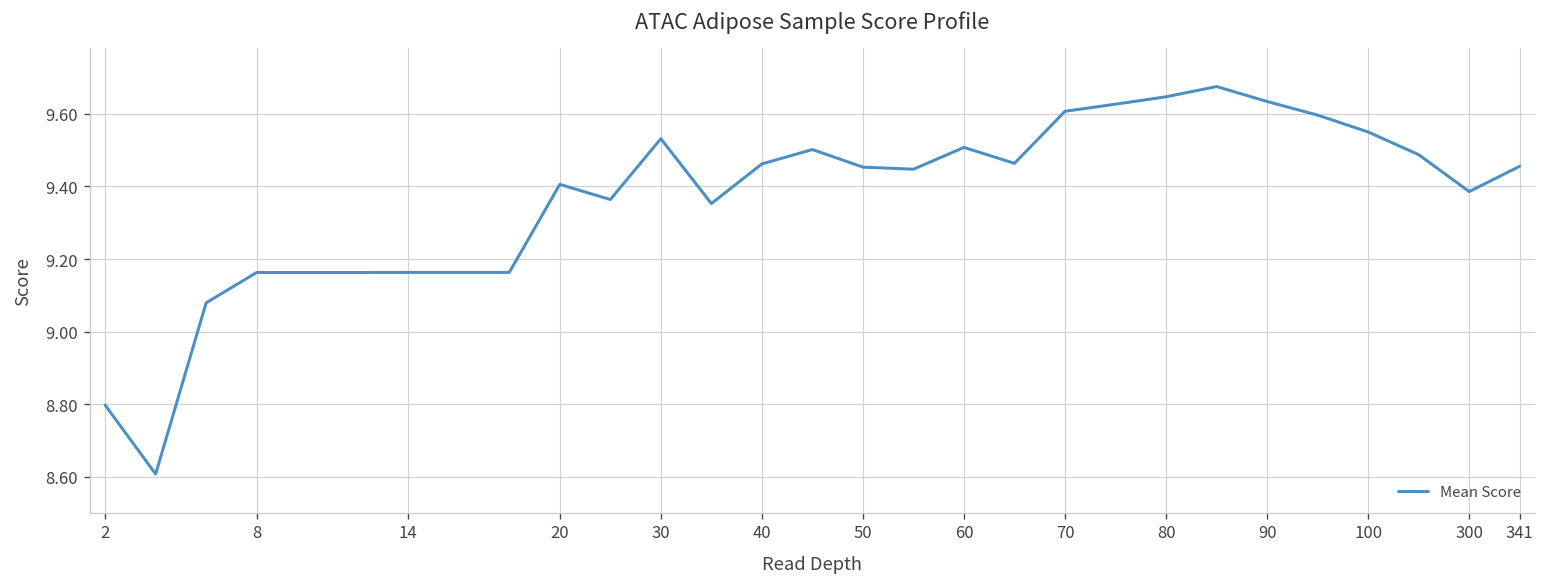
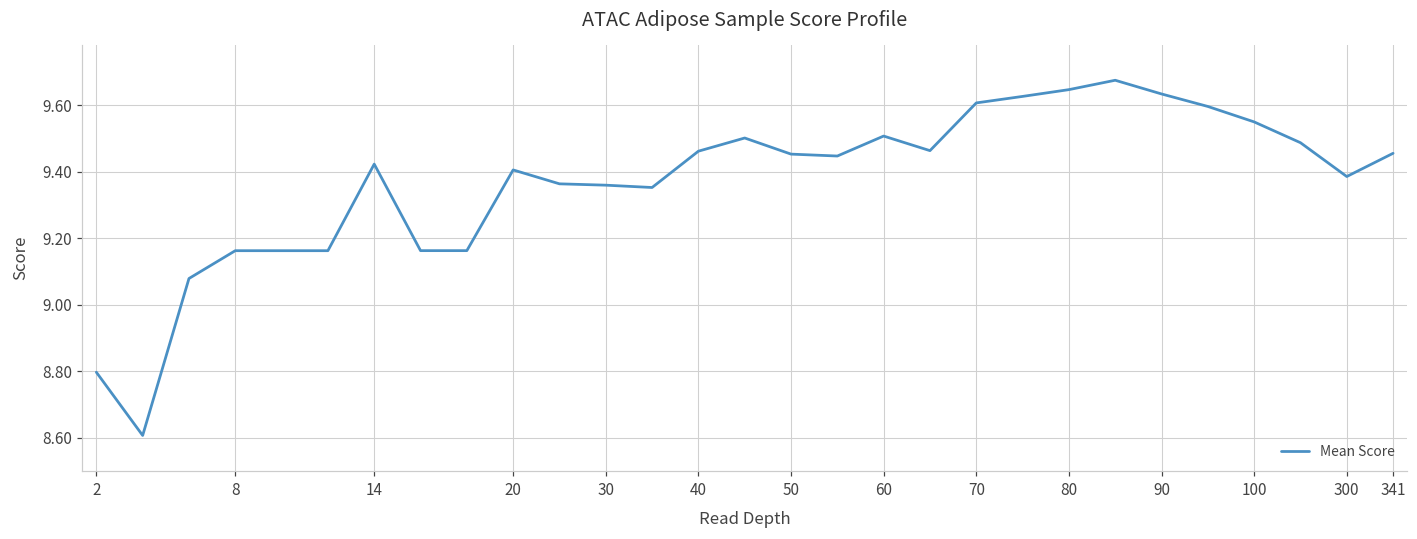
14: 9.16 -> 9.42
30: 9.53 -> 9.36
